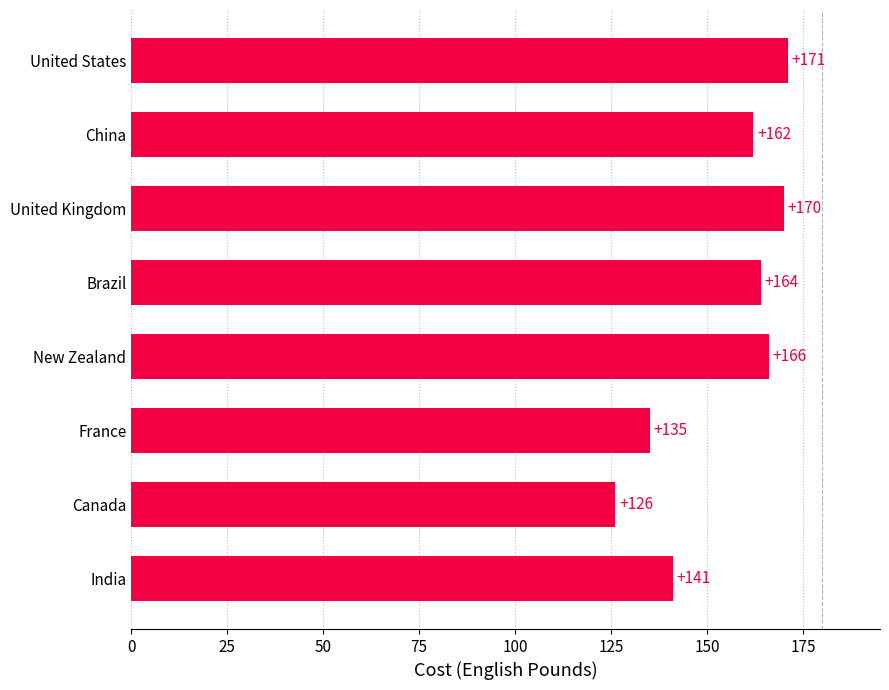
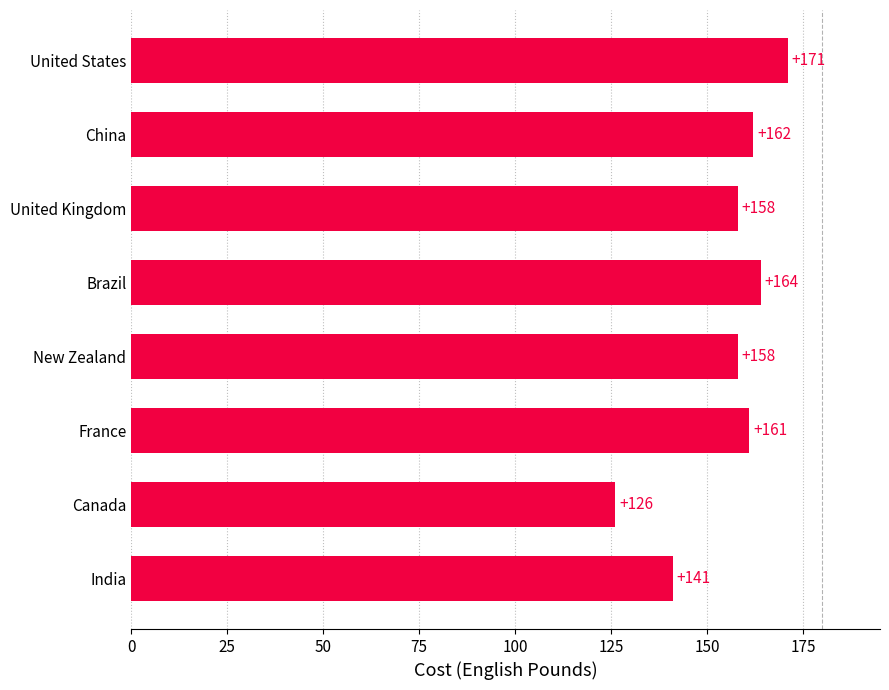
United Kingdom: +170 -> +158
New Zealand: +166 -> +158
France: +135 -> +161
